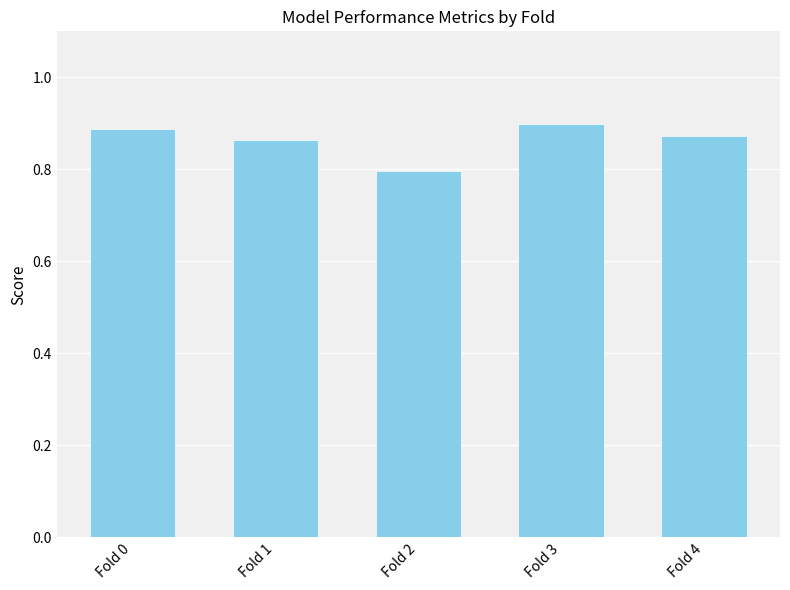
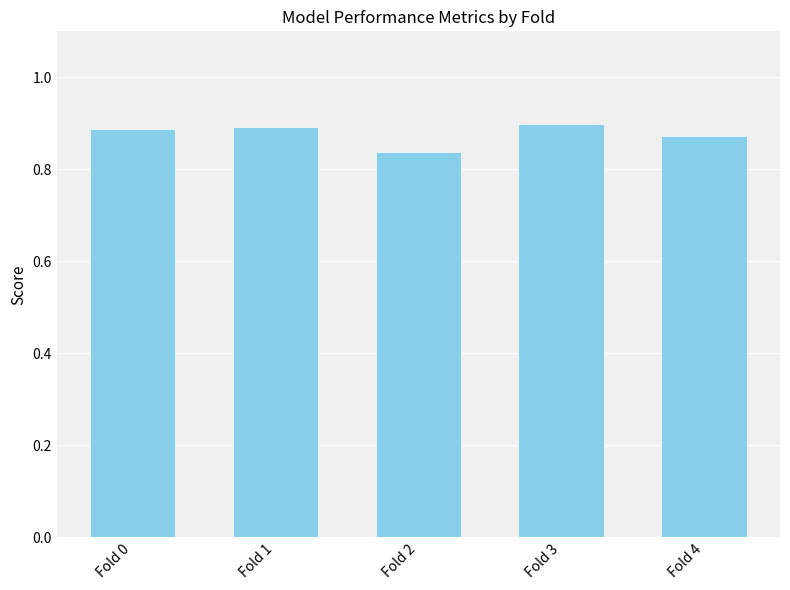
Fold 1: 0.86 -> 0.89
Fold 2: 0.80 -> 0.84
